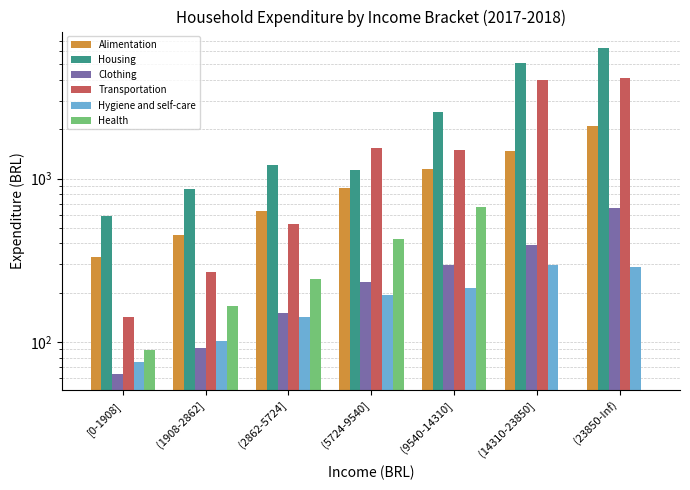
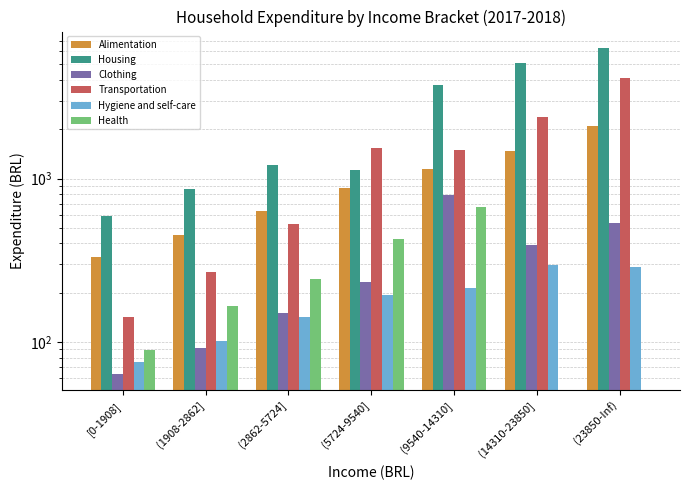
Housing, (9540-14310]: 2600 -> 3700
Clothing, (9540-14310]: 300 -> 800
Transportation, (14310-23850]: 4000 -> 2400
Clothing, (23850-Inf): 660 -> 530
